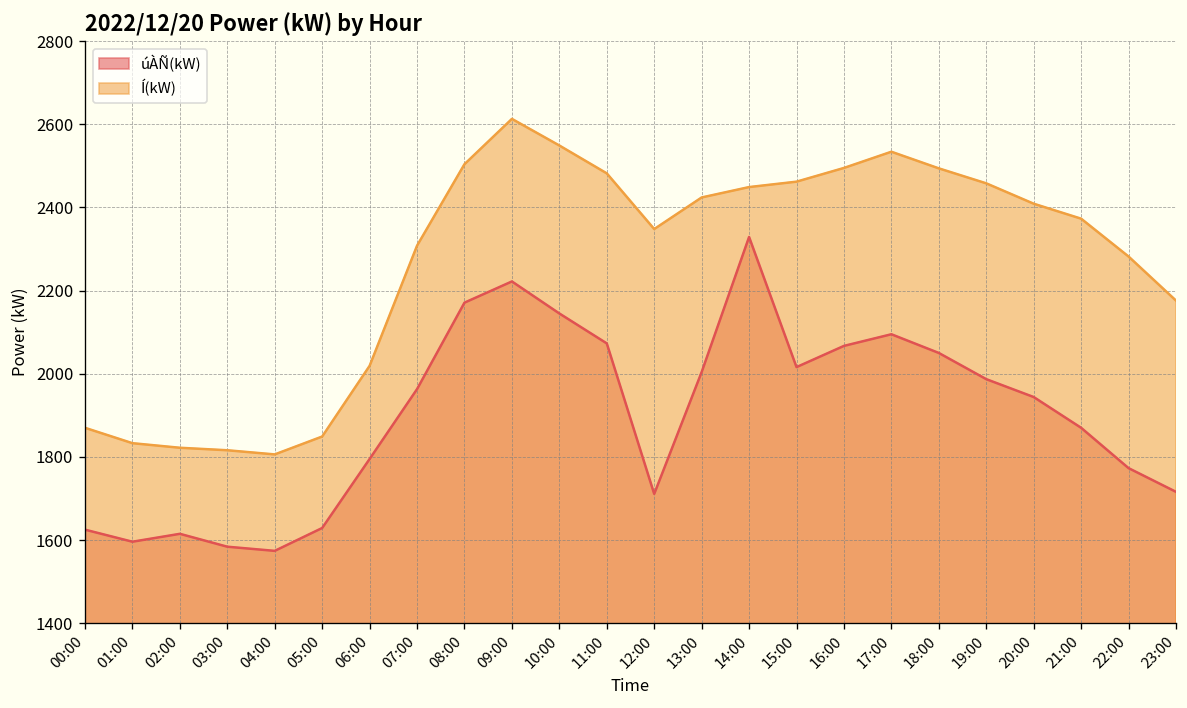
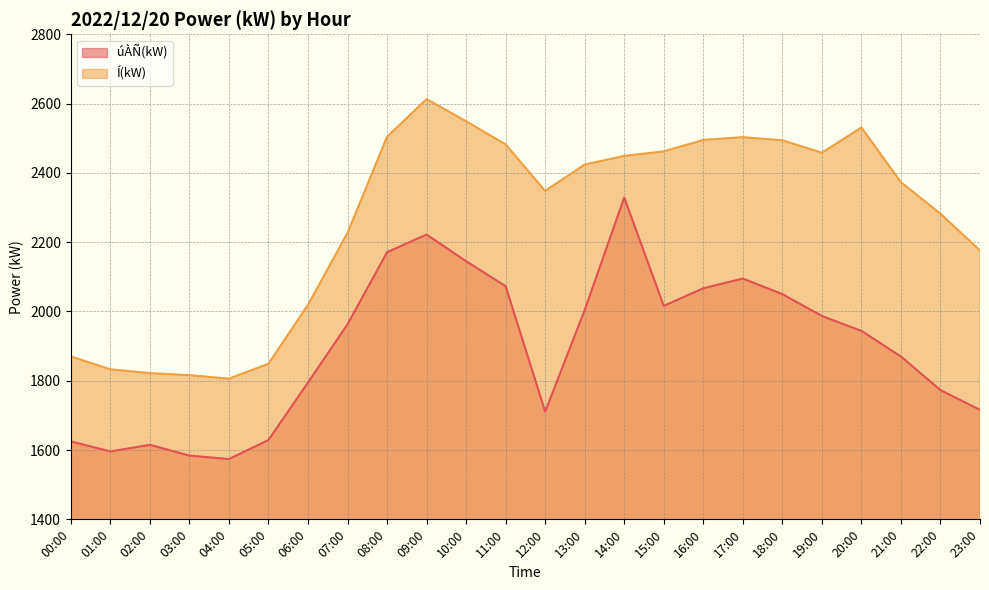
Í(kW), 07:00: 2310 -> 2230
Í(kW), 17:00: 2530 -> 2500
Í(kW), 20:00: 2410 -> 2530
